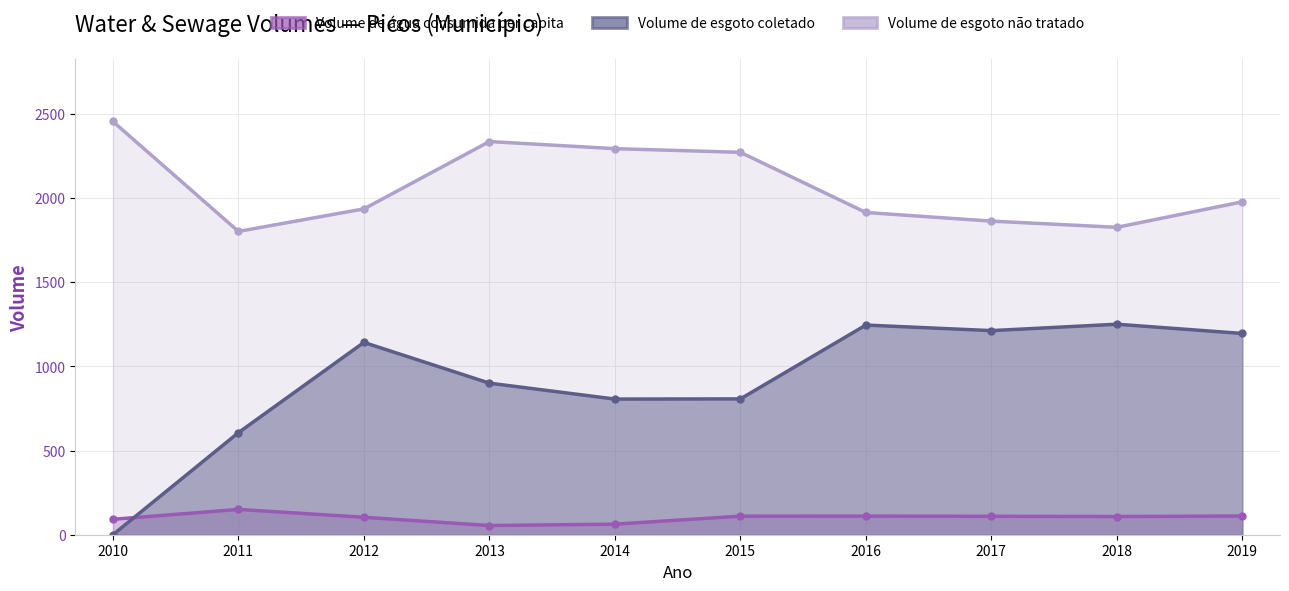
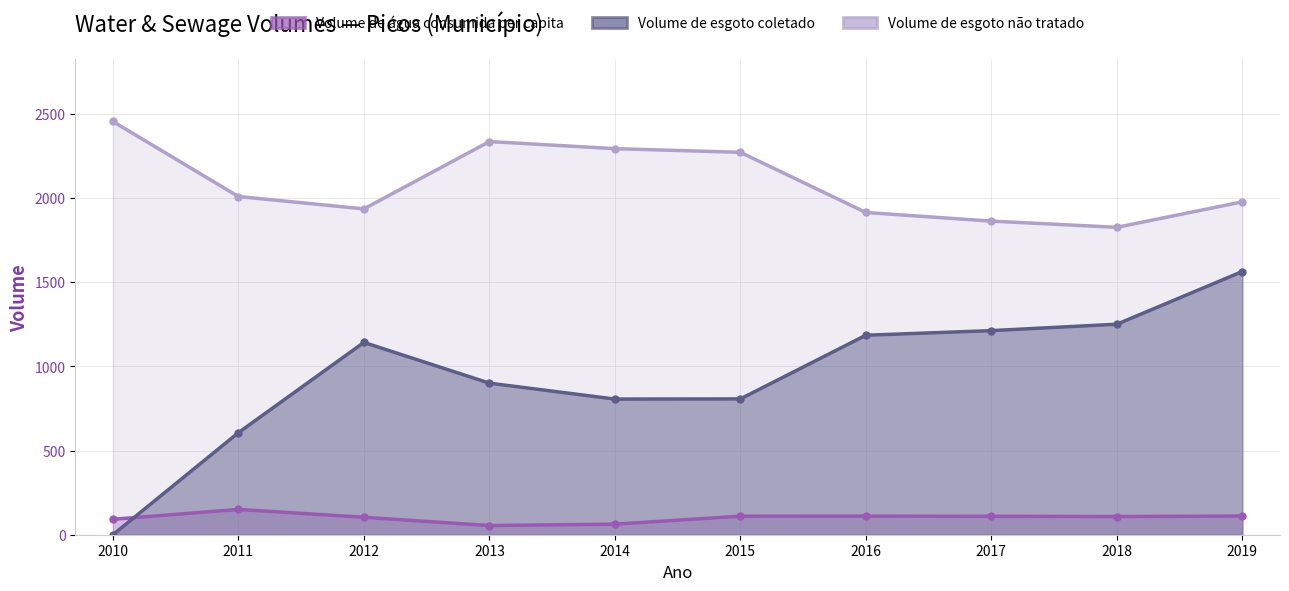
Volume de esgoto não tratado, 2011: 1800 -> 2010
Volume de esgoto coletado, 2016: 1250 -> 1190
Volume de esgoto coletado, 2019: 1200 -> 1560
